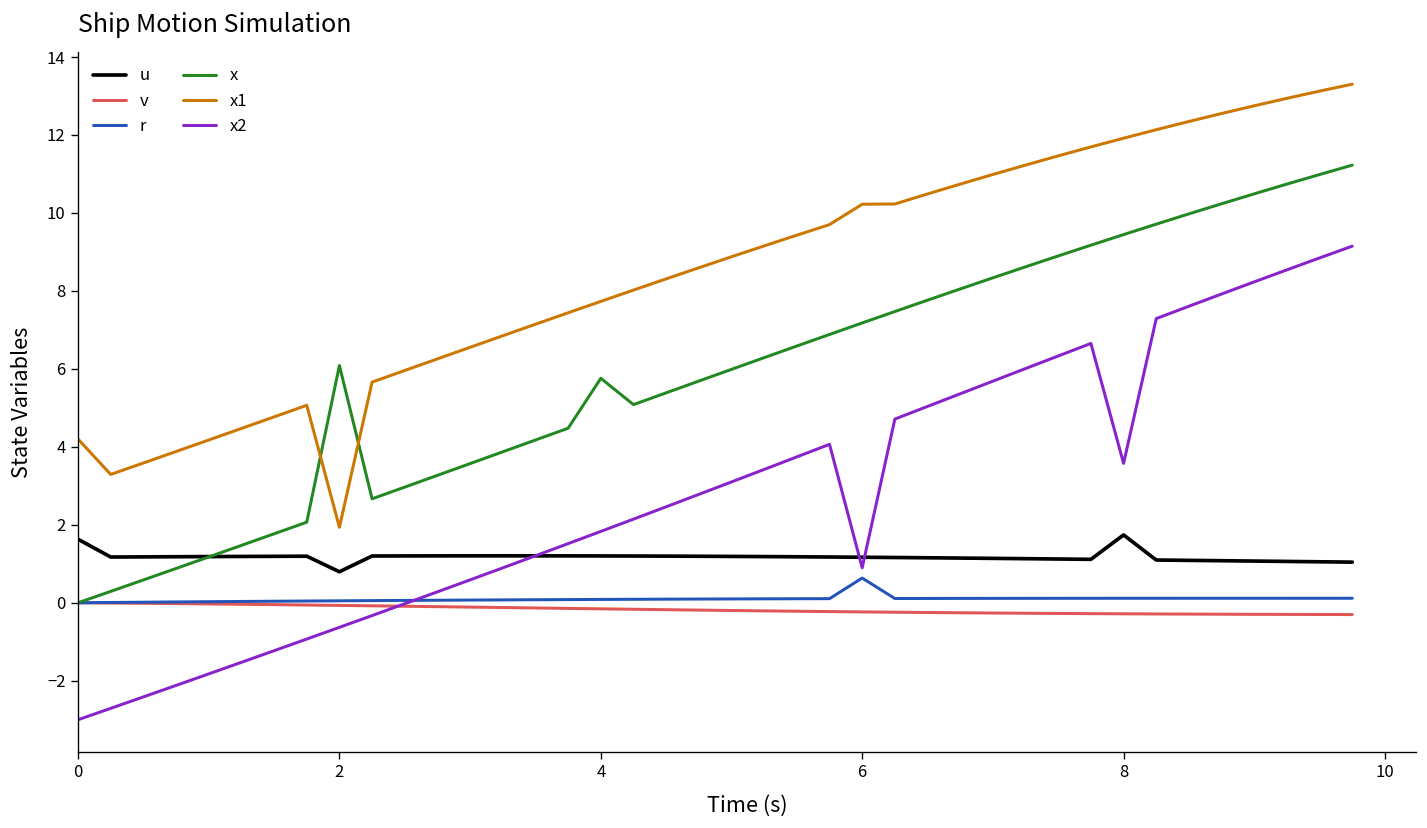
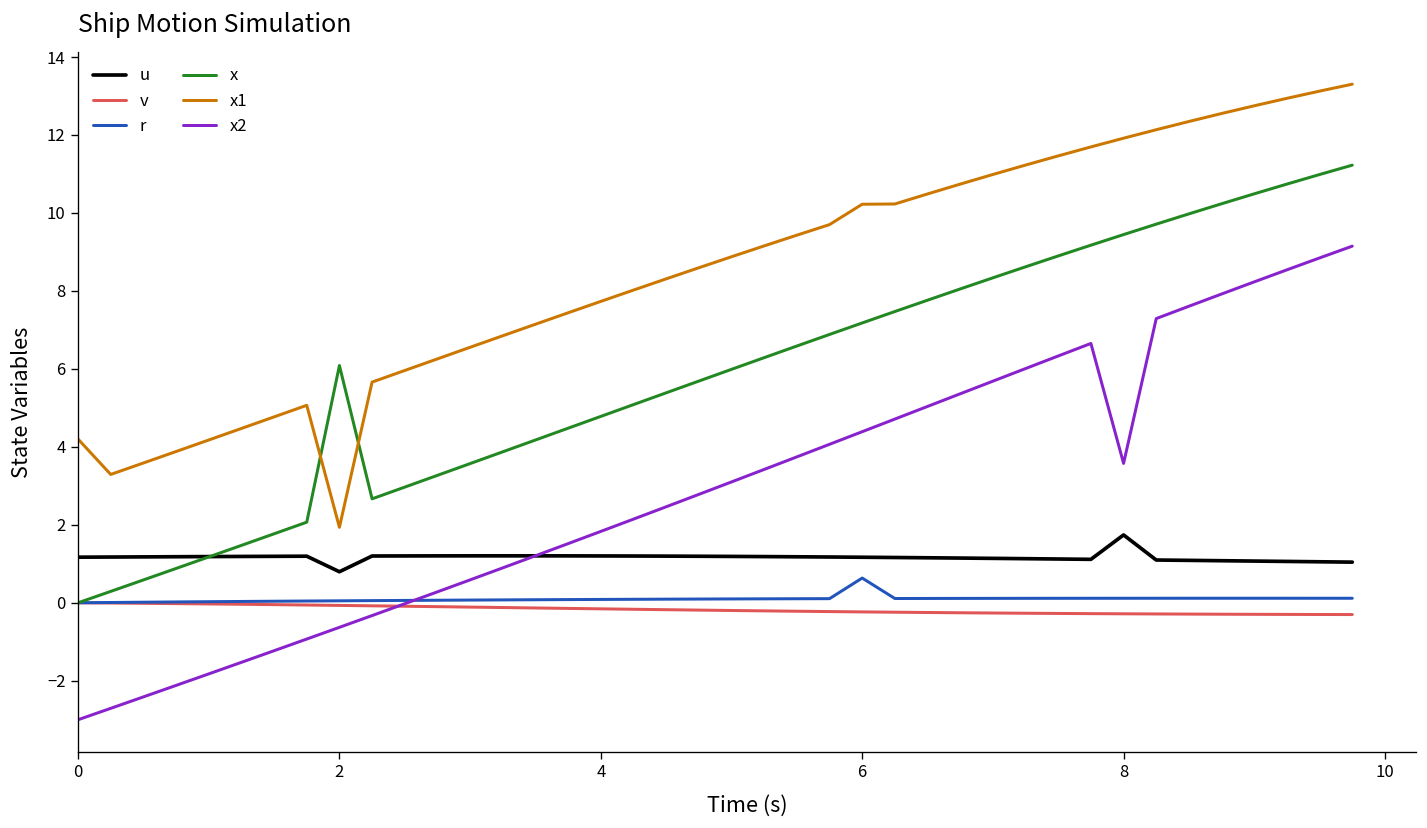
u, 0: 1.6 -> 1.2
x, 4: 5.8 -> 4.8
x2, 6: 0.9 -> 4.4
